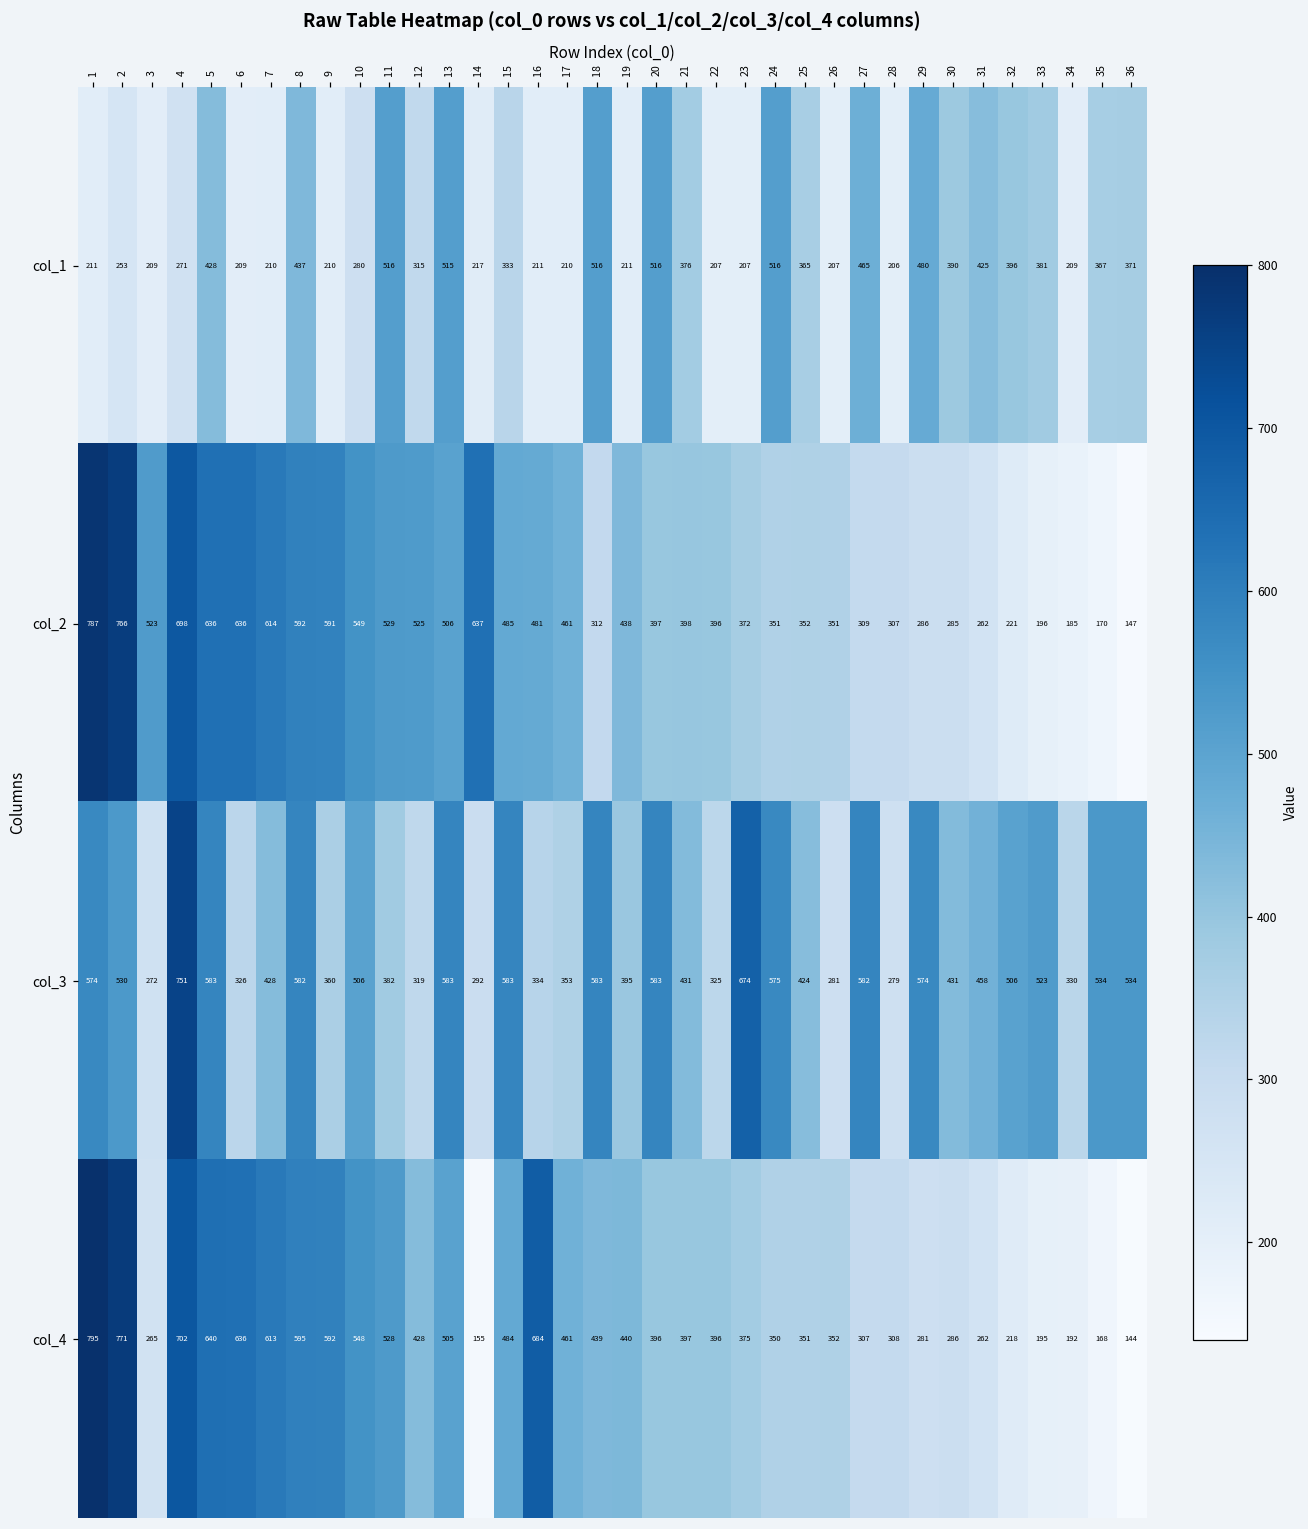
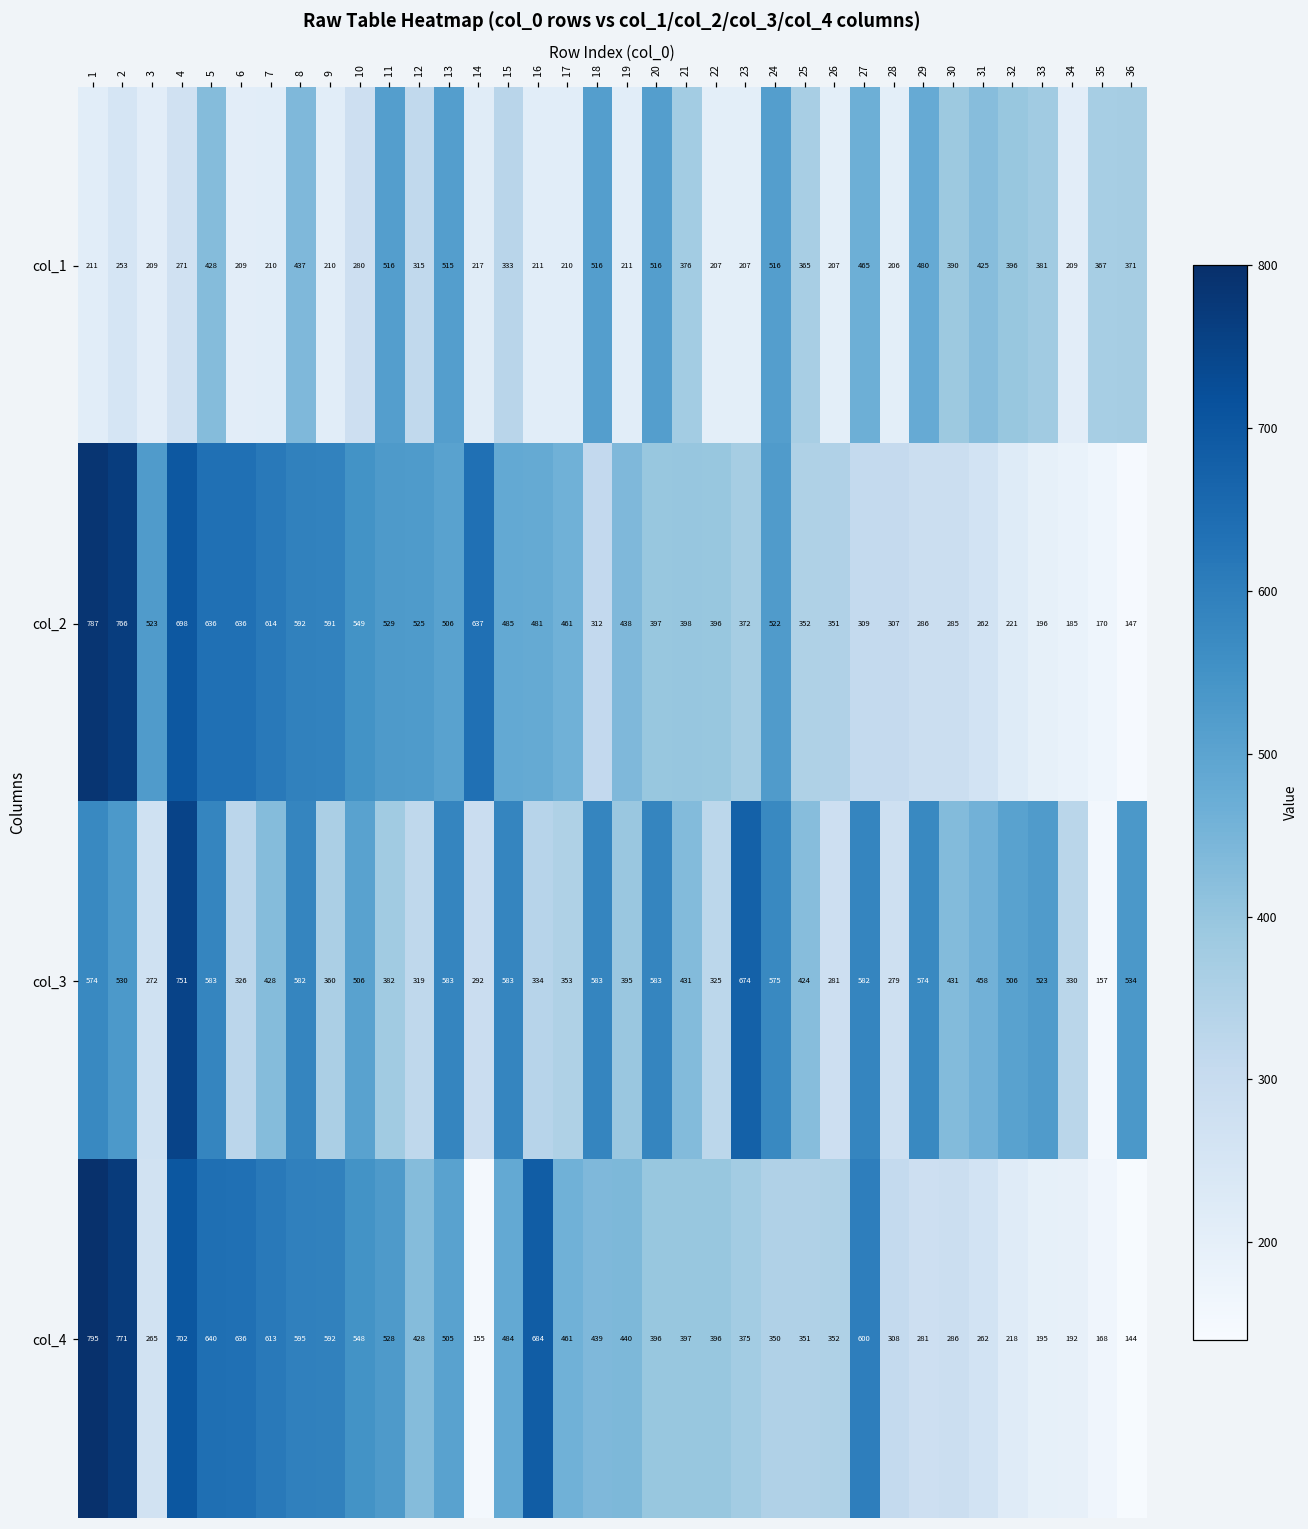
col_2, 24: 351 -> 522
col_3, 35: 534 -> 157
col_4, 27: 307 -> 600
